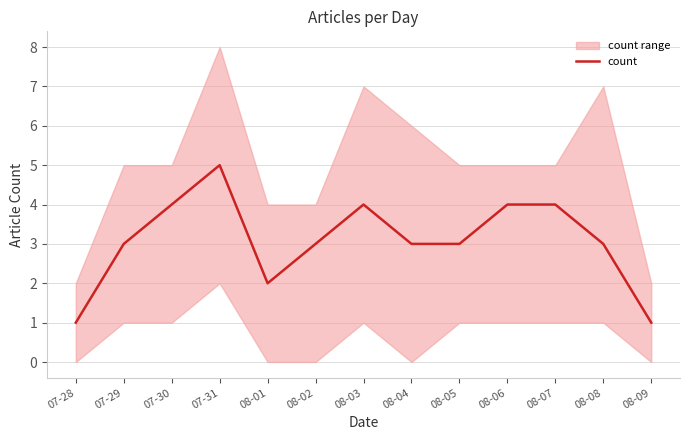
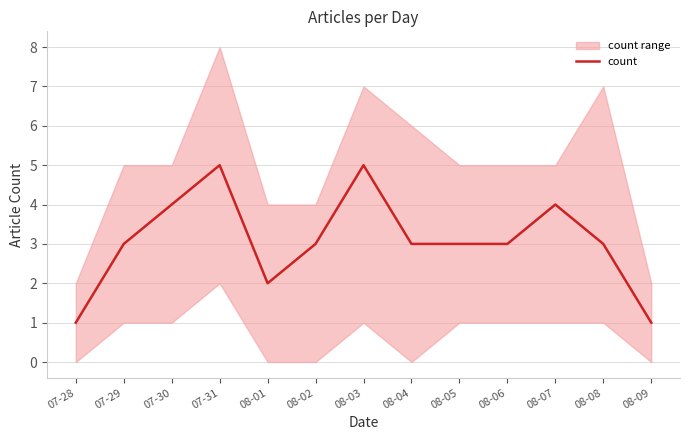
count, 08-03: 4 -> 5
count, 08-06: 4 -> 3
